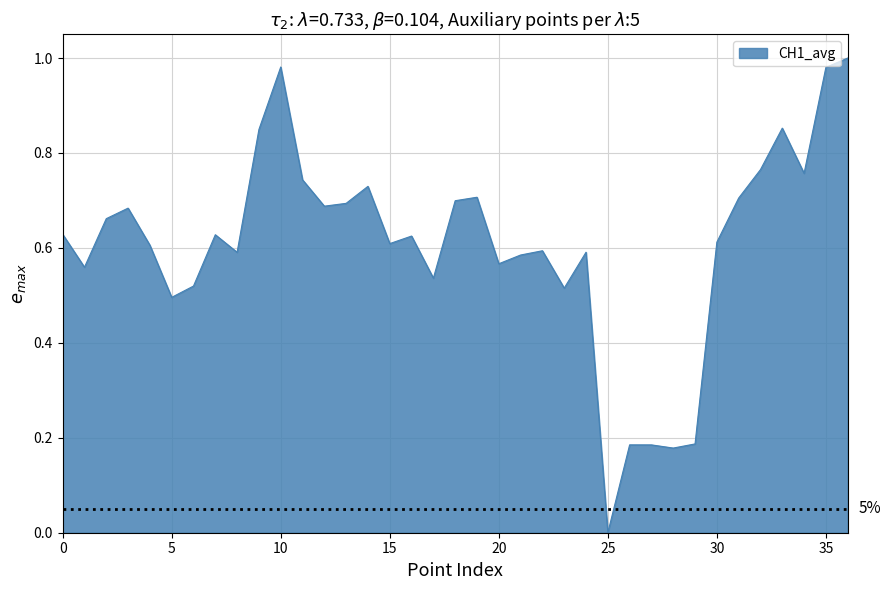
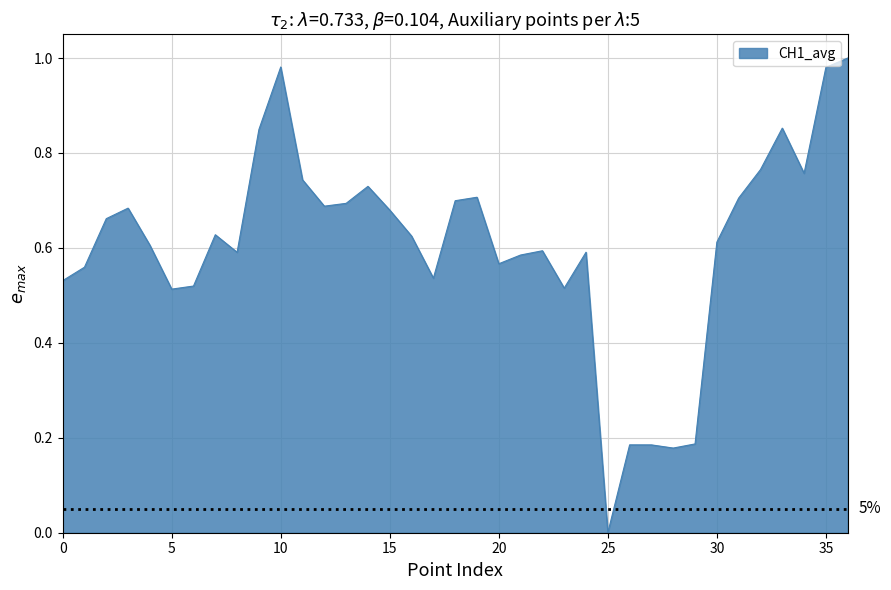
0: 0.63 -> 0.53
5: 0.50 -> 0.51
15: 0.61 -> 0.68
